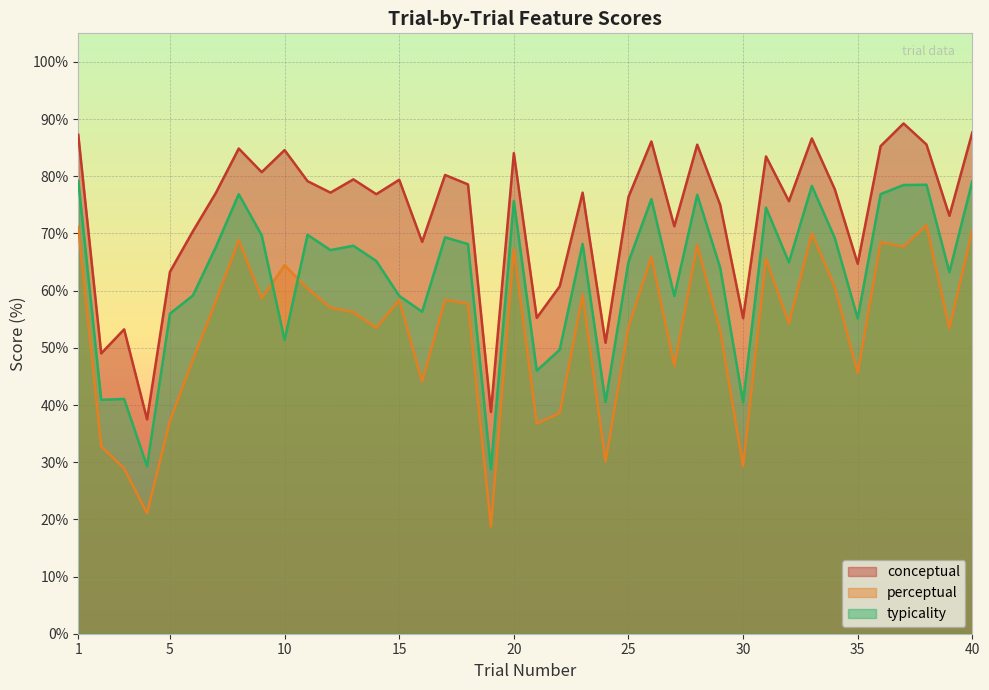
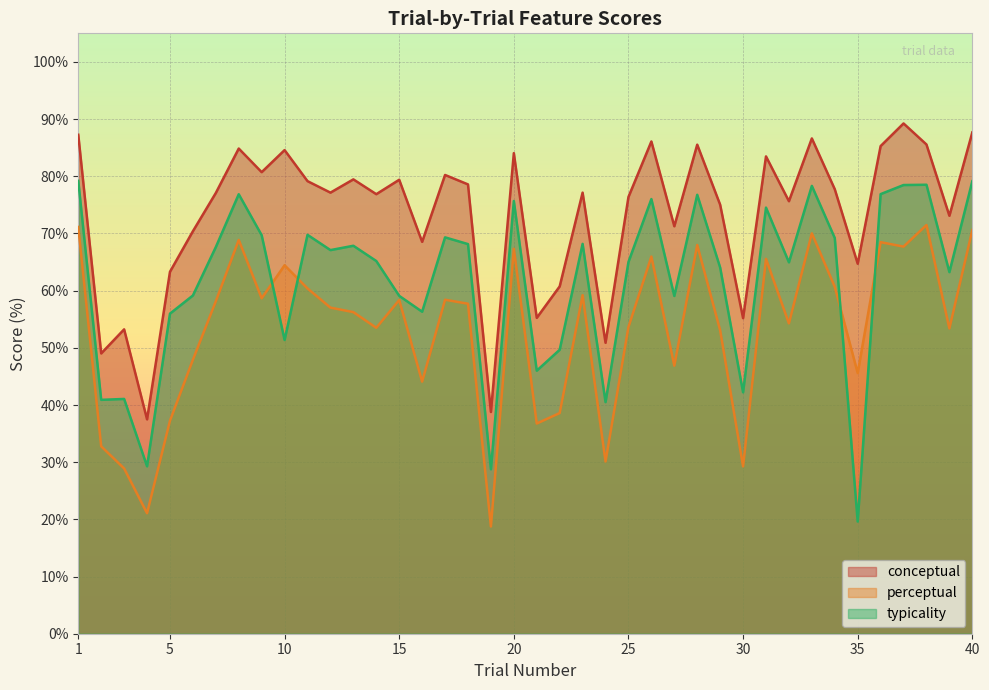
typicality, 30: 40% -> 42%
typicality, 35: 55% -> 20%
